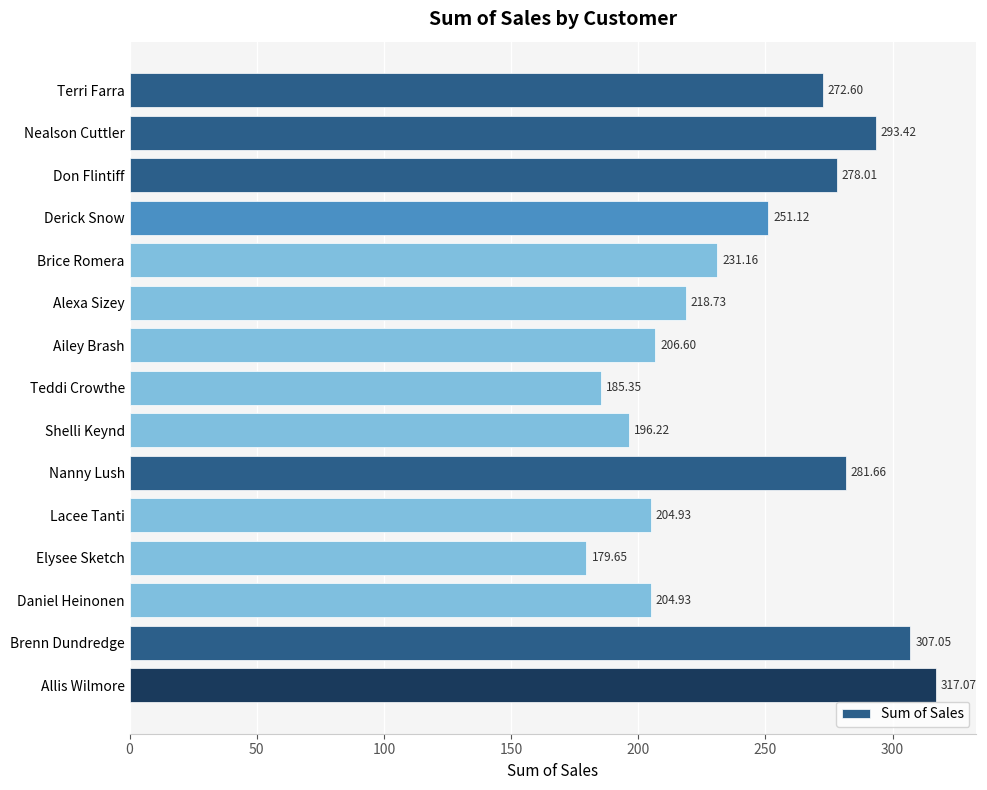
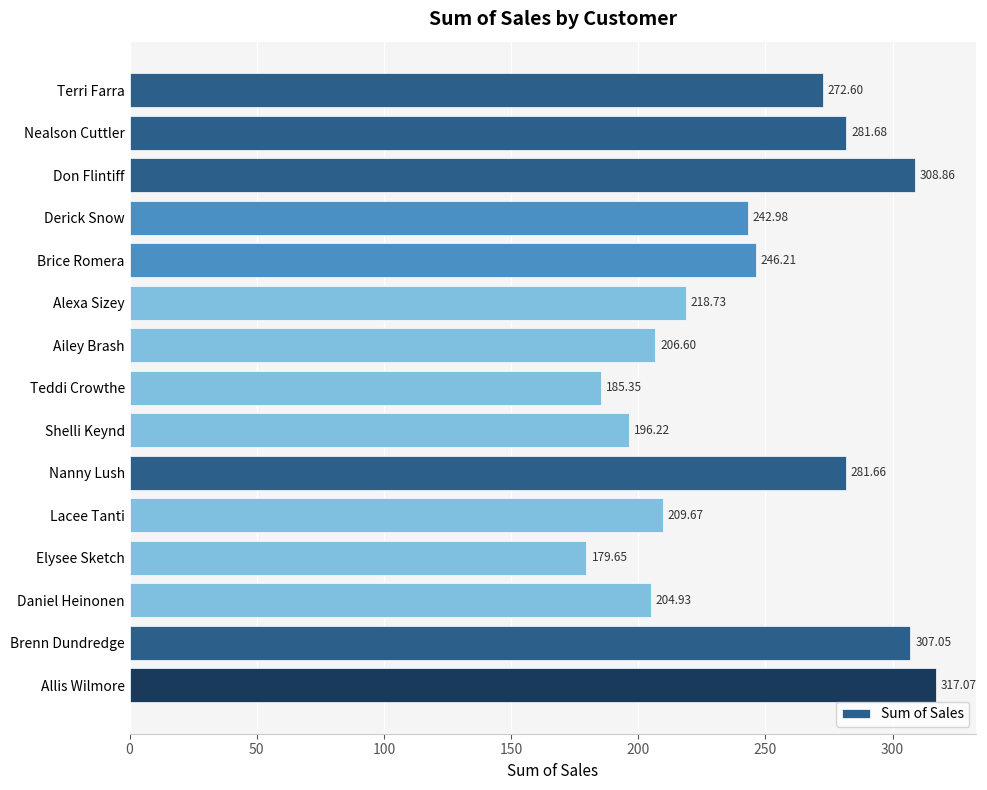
Nealson Cuttler: 293.42 -> 281.68
Don Flintiff: 278.01 -> 308.86
Derick Snow: 251.12 -> 242.98
Brice Romera: 231.16 -> 246.21
Lacee Tanti: 204.93 -> 209.67
